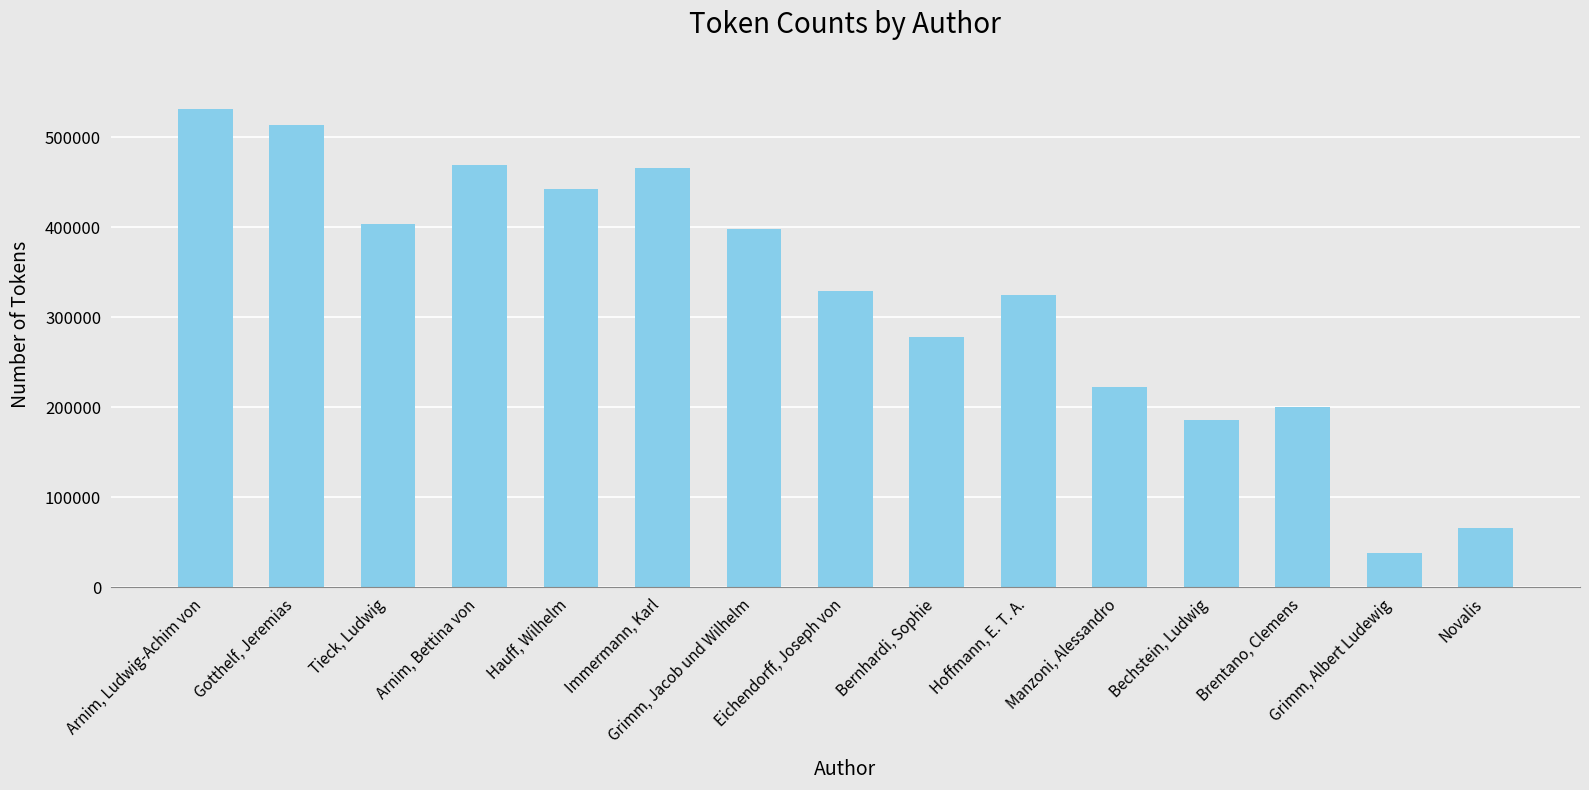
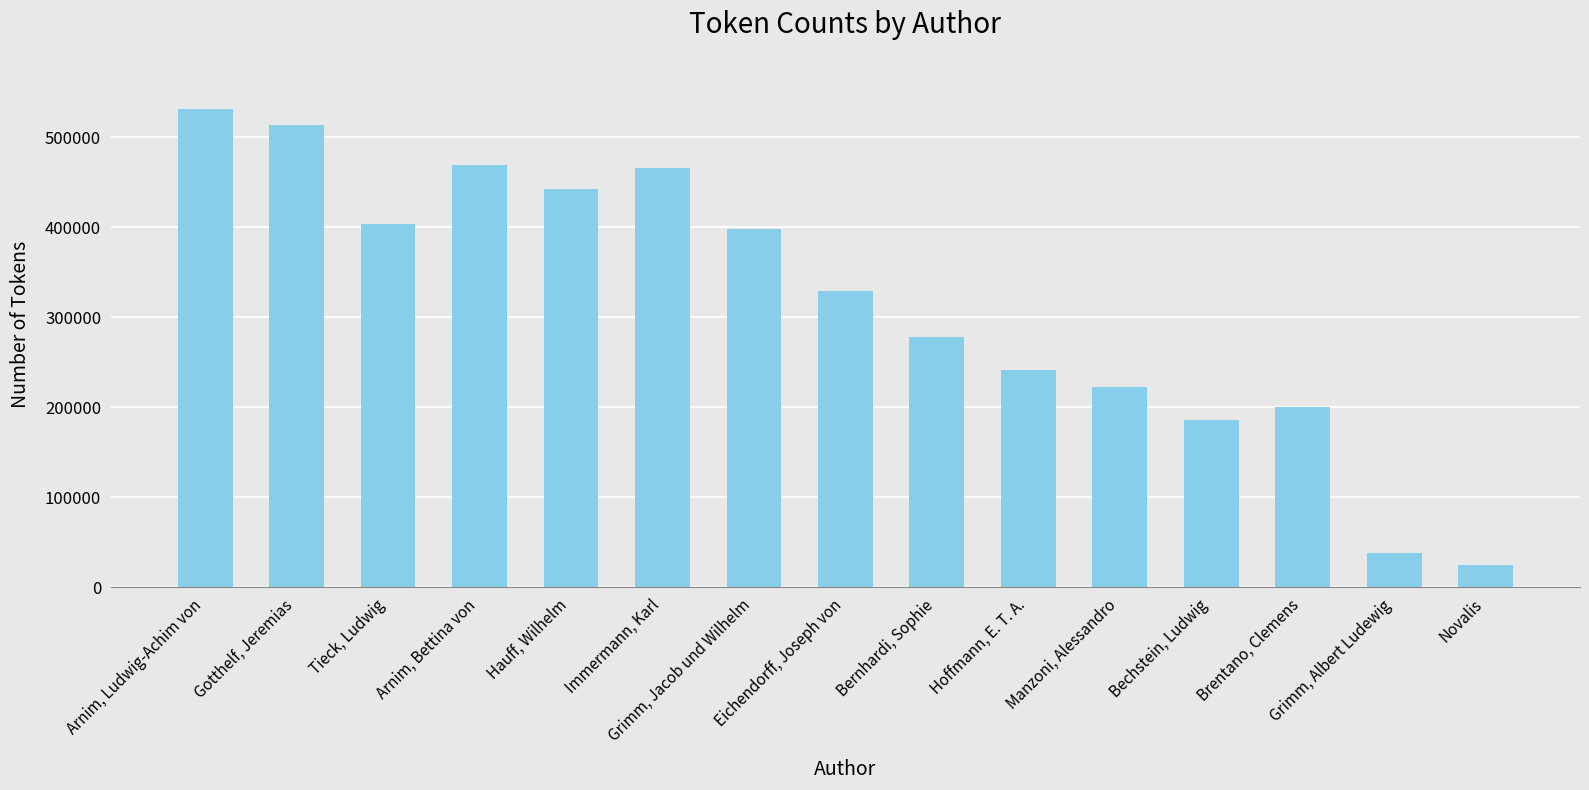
Hoffmann, E. T. A.: 330000 -> 240000
Novalis: 70000 -> 20000
